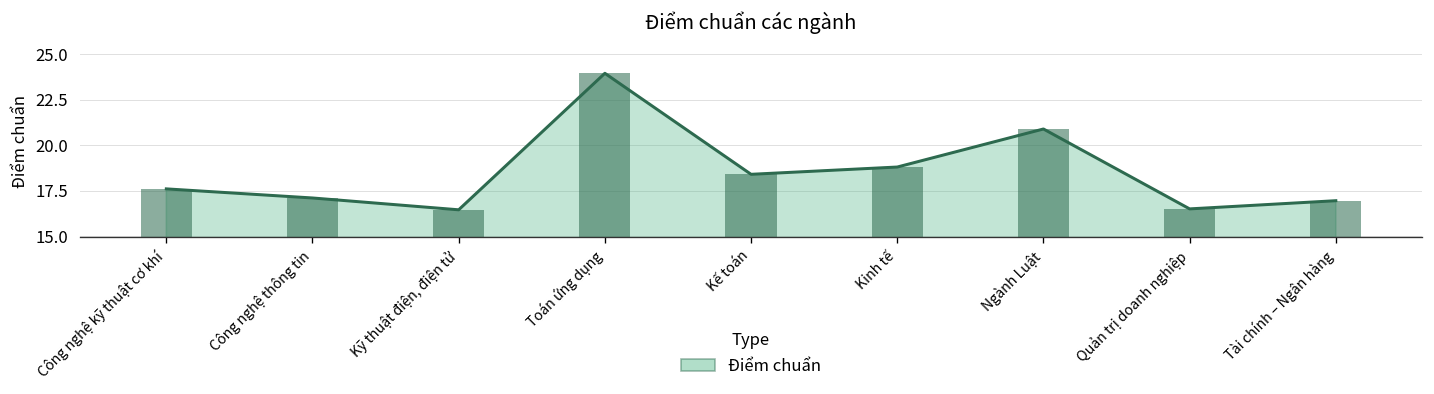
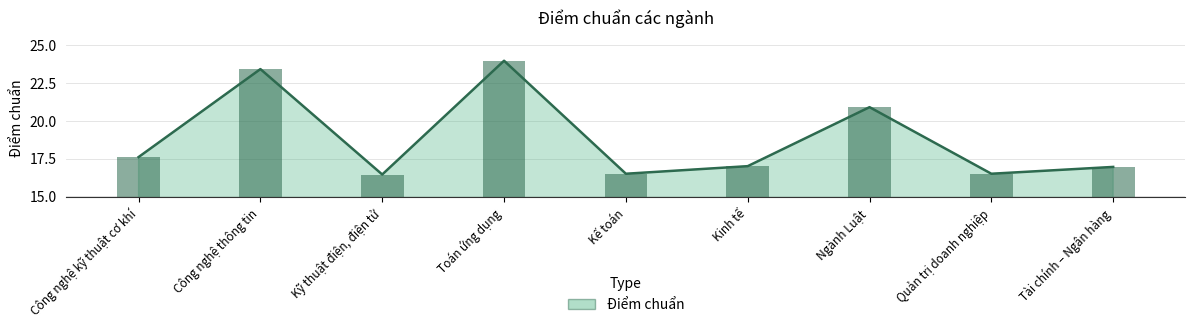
Công nghệ thông tin: 17.1 -> 23.4
Kế toán: 18.4 -> 16.5
Kinh tế: 18.8 -> 17.0
